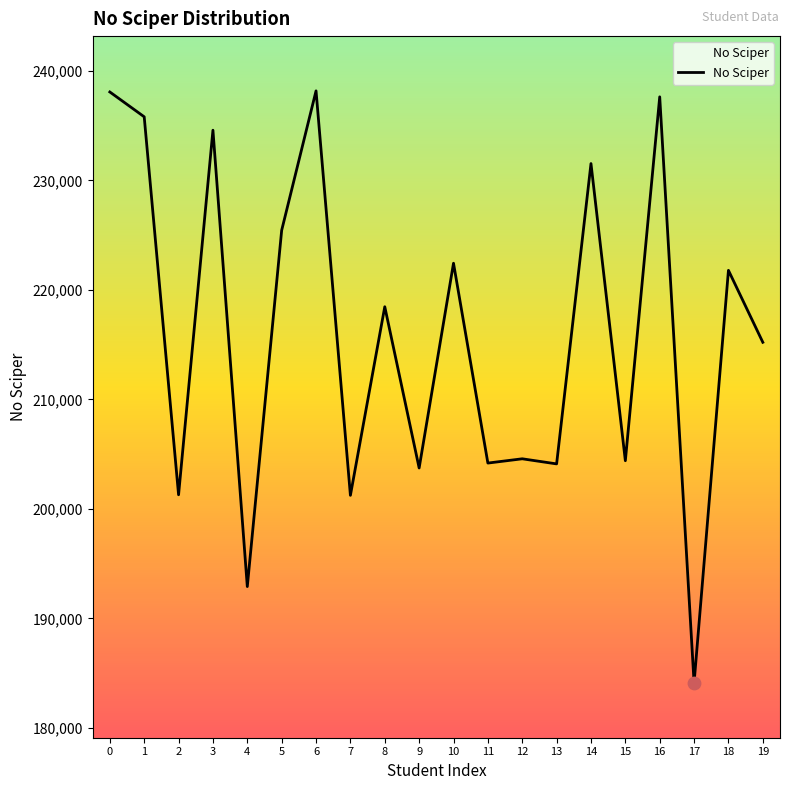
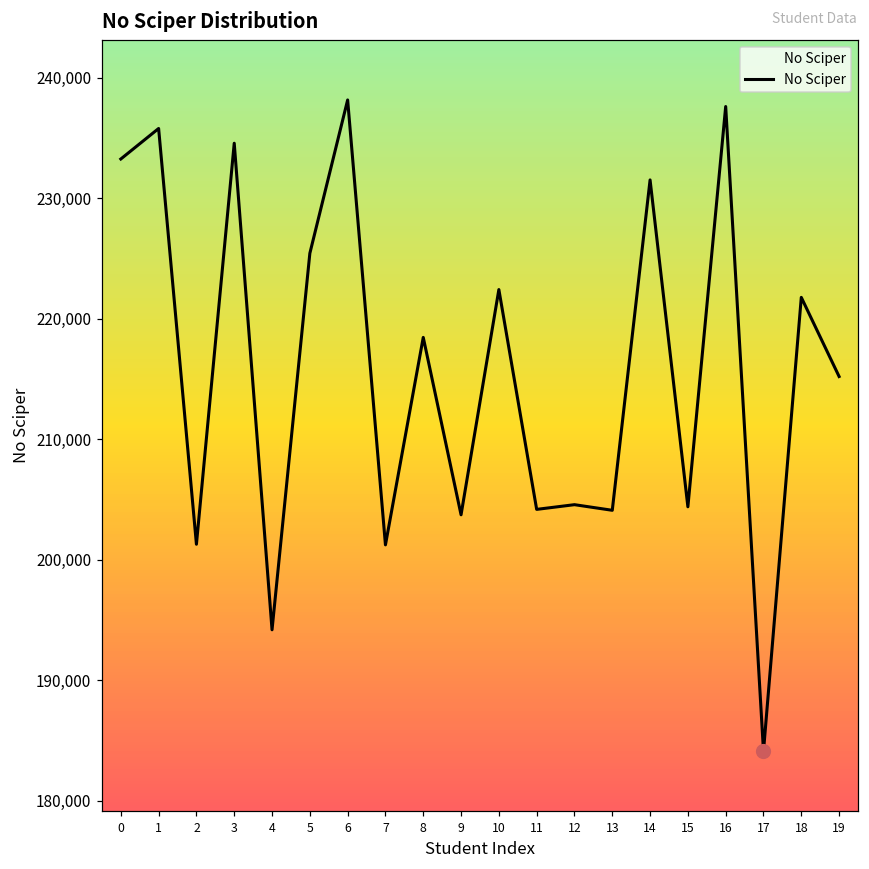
No Sciper, 0: 238,100 -> 233,300
No Sciper, 4: 192,900 -> 194,200
